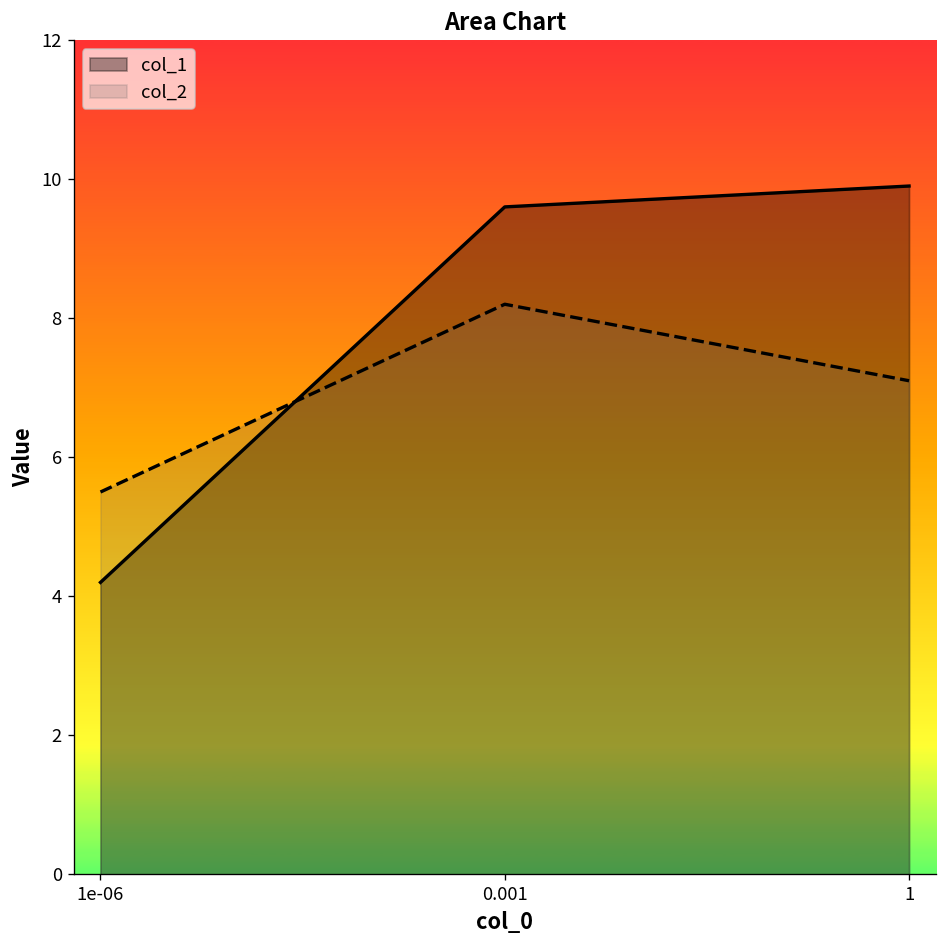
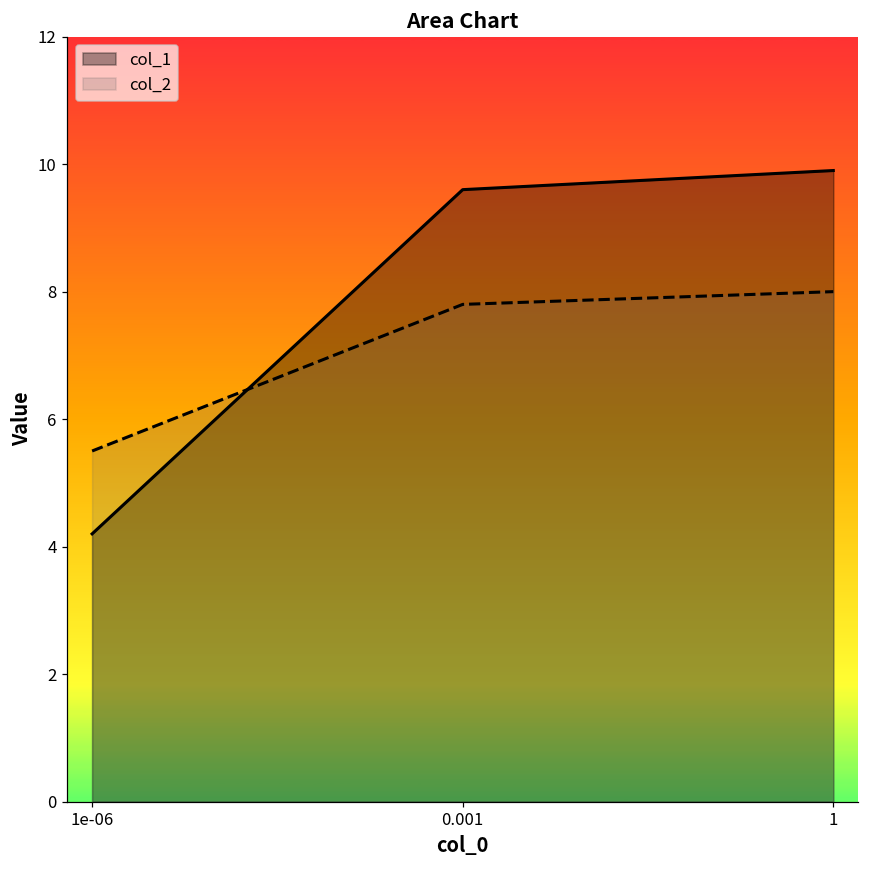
col_2, 0.001: 8.2 -> 7.8
col_2, 1: 7.1 -> 8.0
